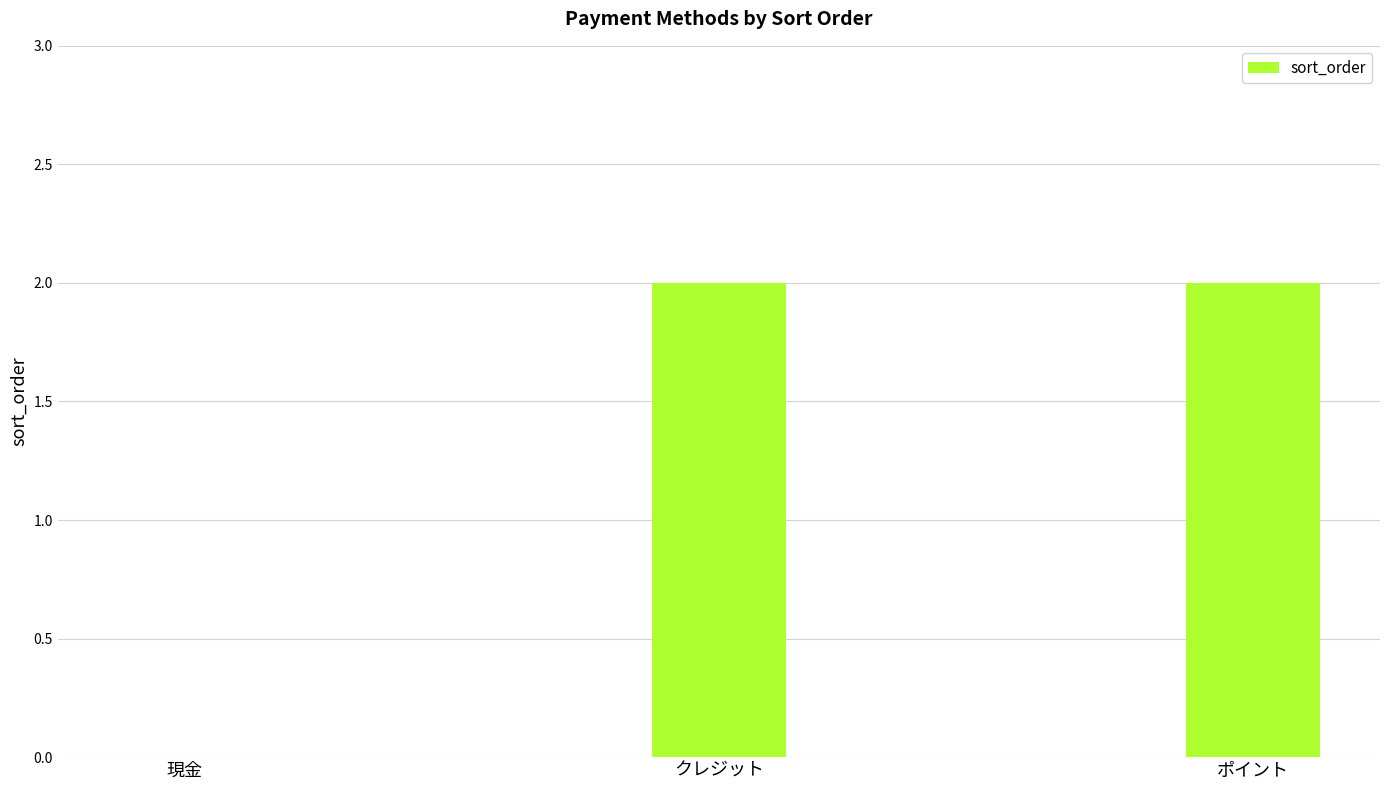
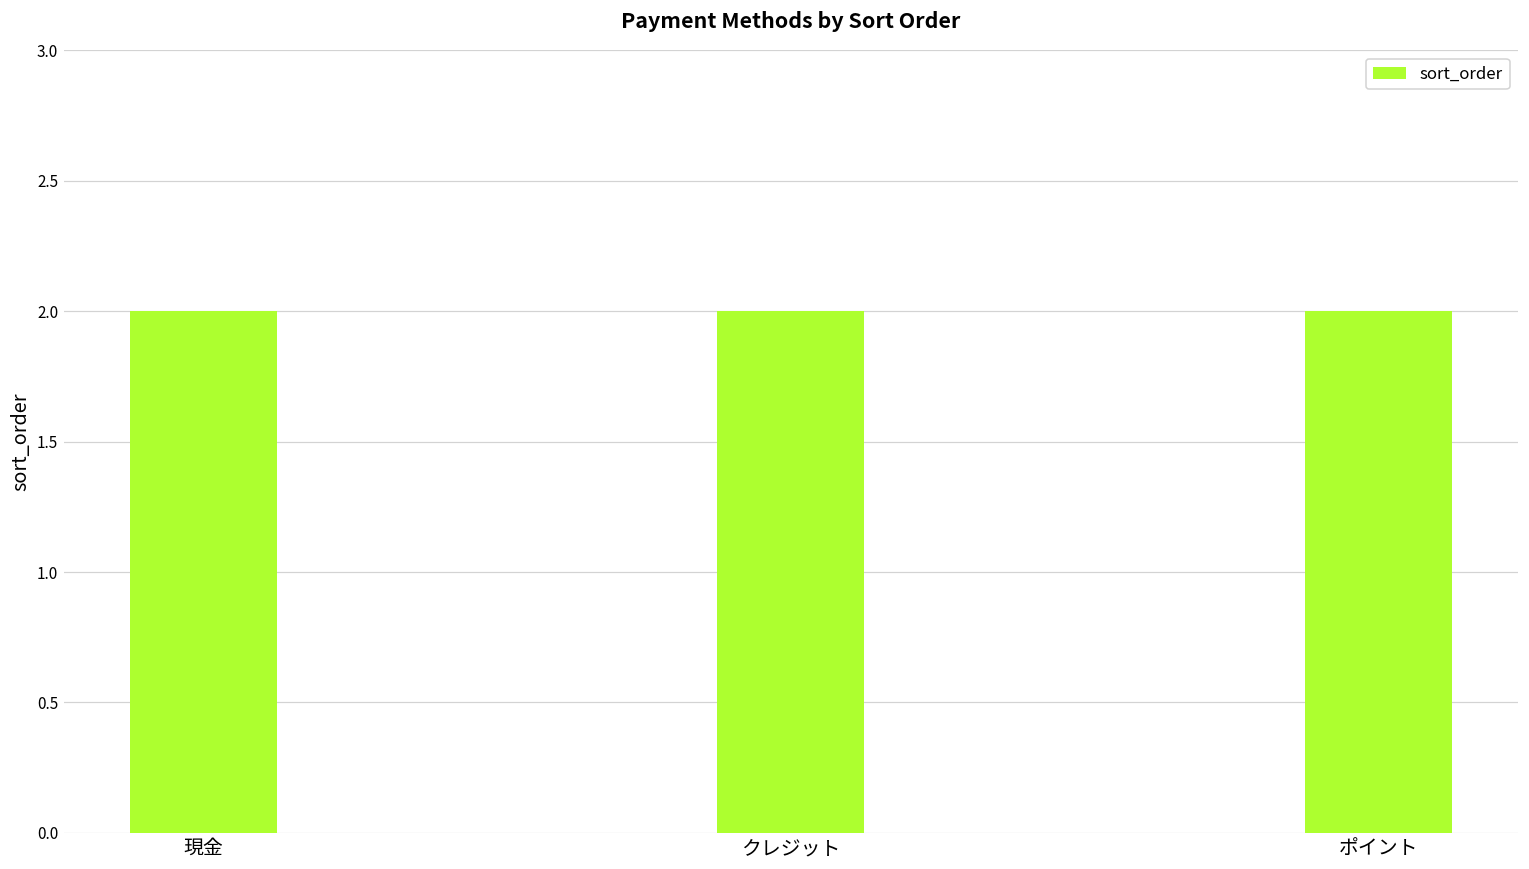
現金: 0 -> 2
